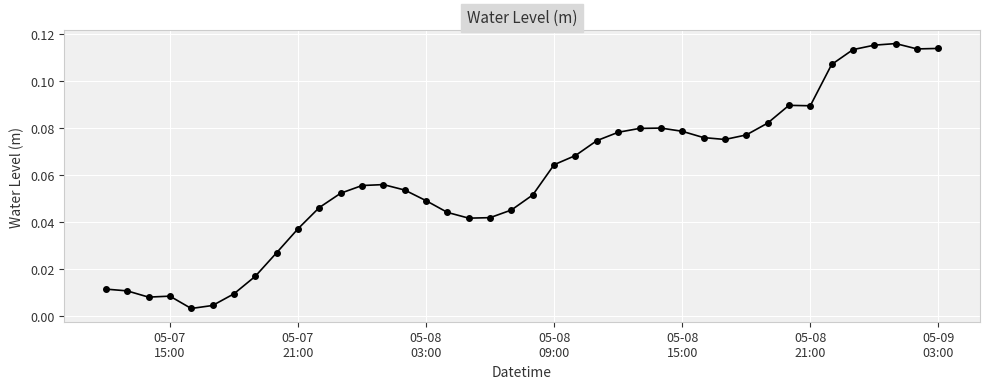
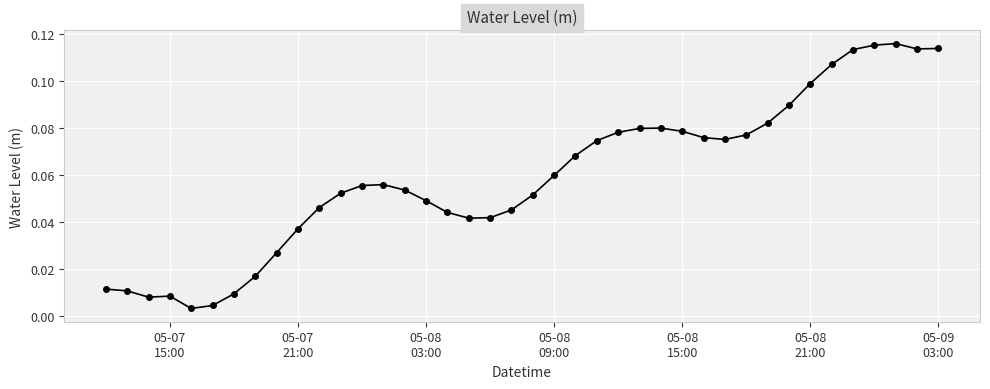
05-08 09:00: 0.064 -> 0.060
05-08 21:00: 0.089 -> 0.099
